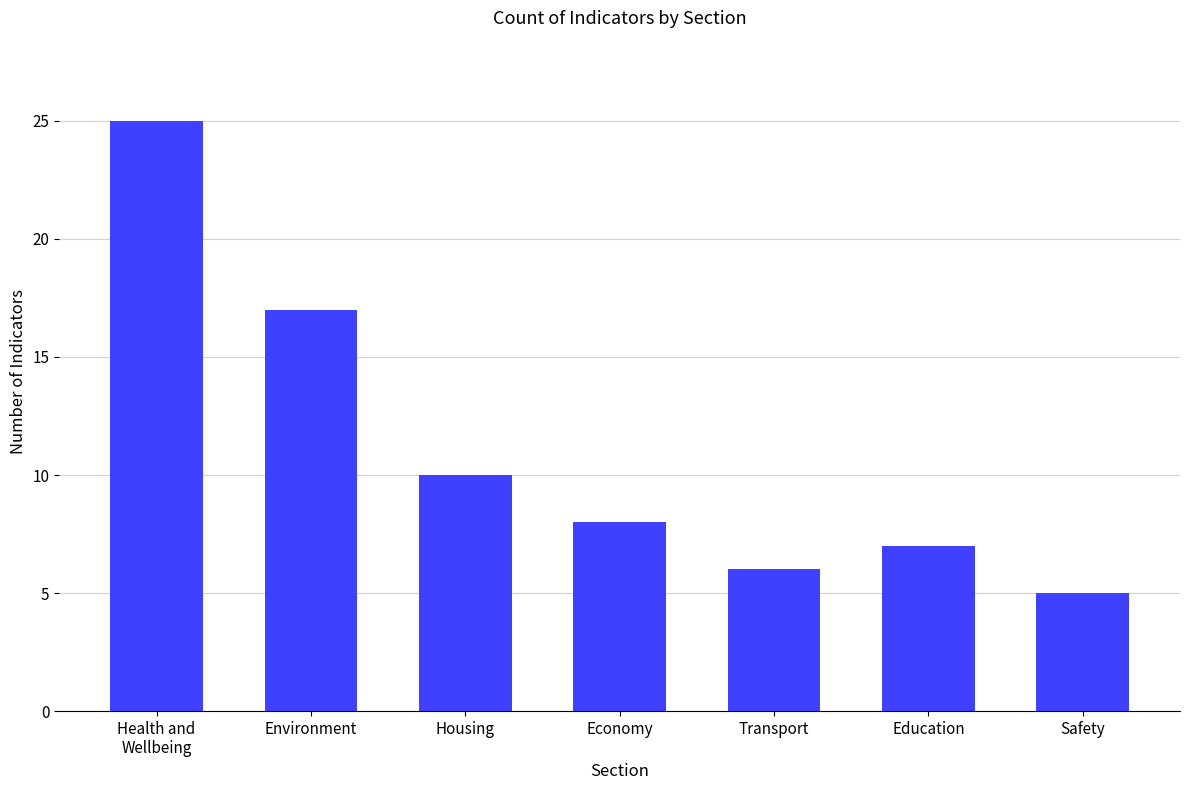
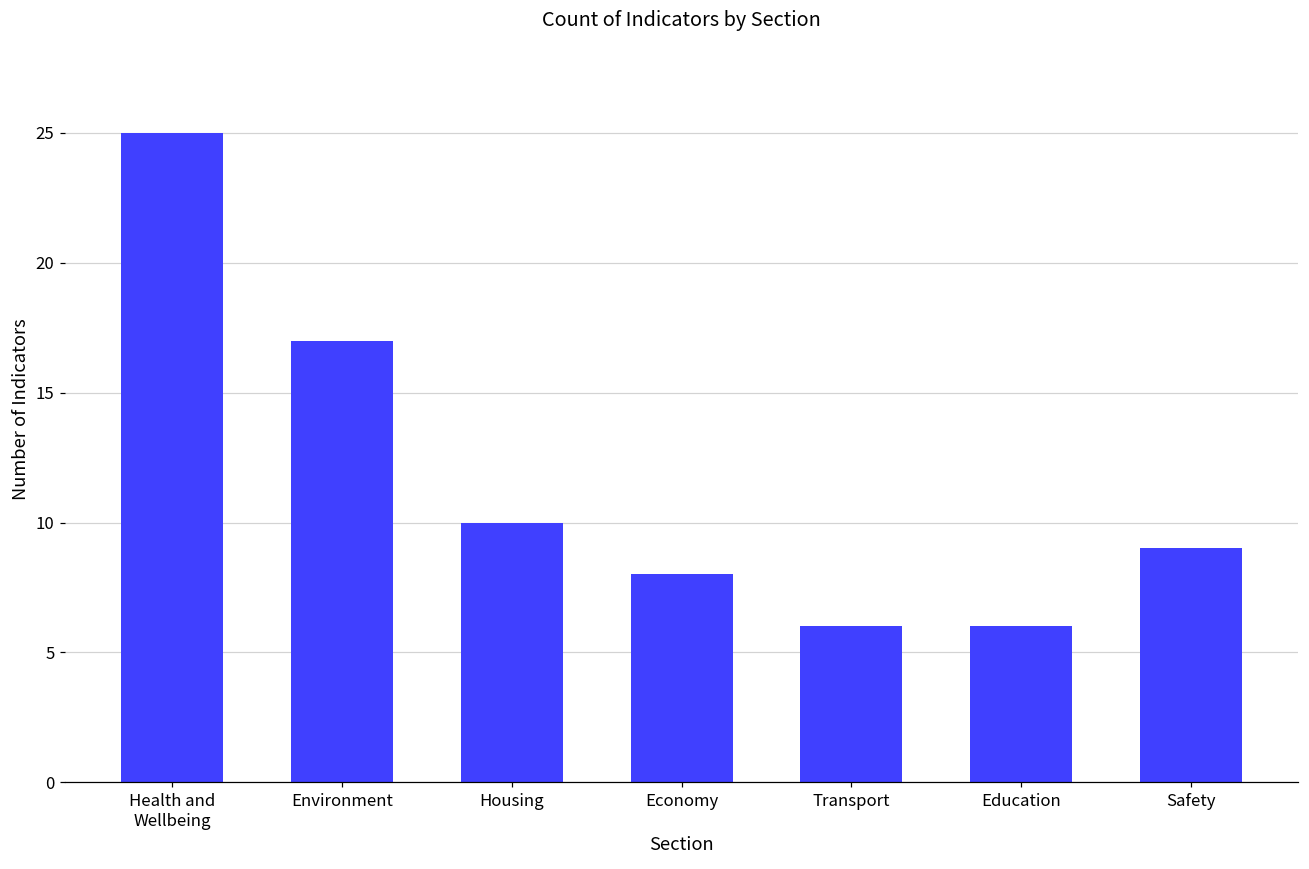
Education: 7 -> 6
Safety: 5 -> 9
